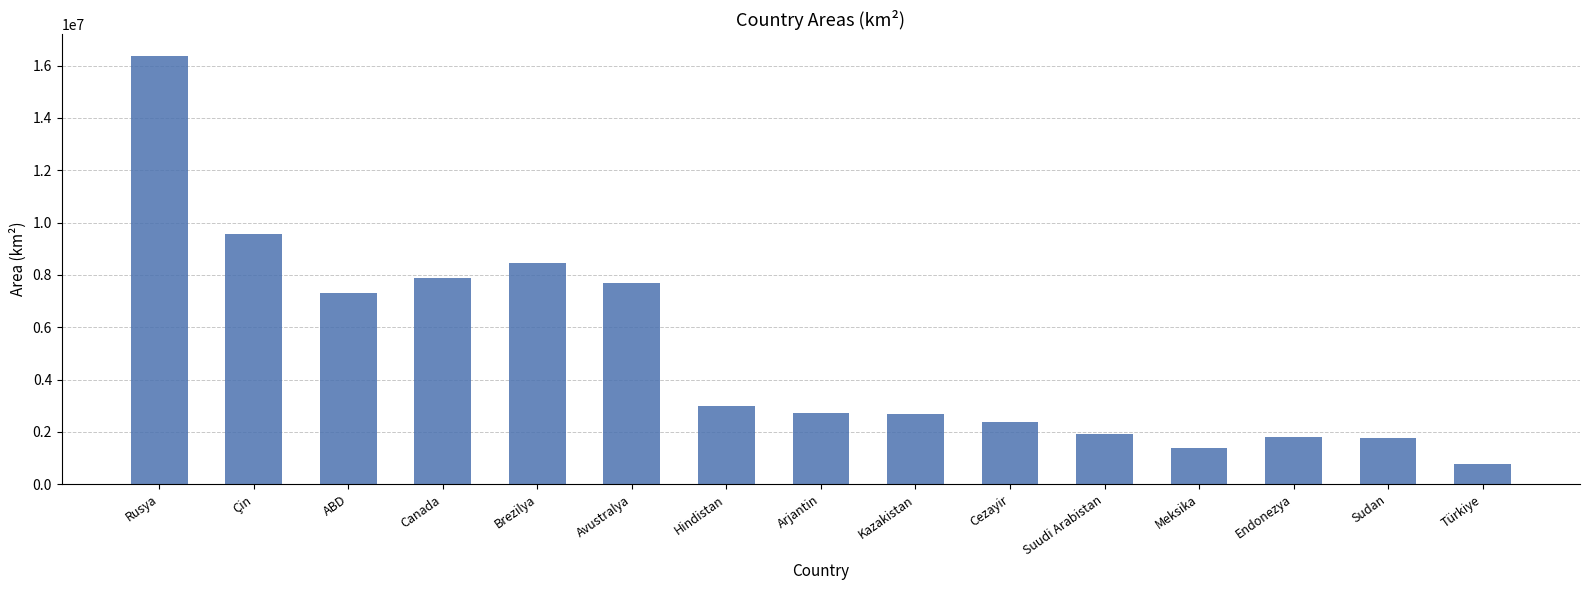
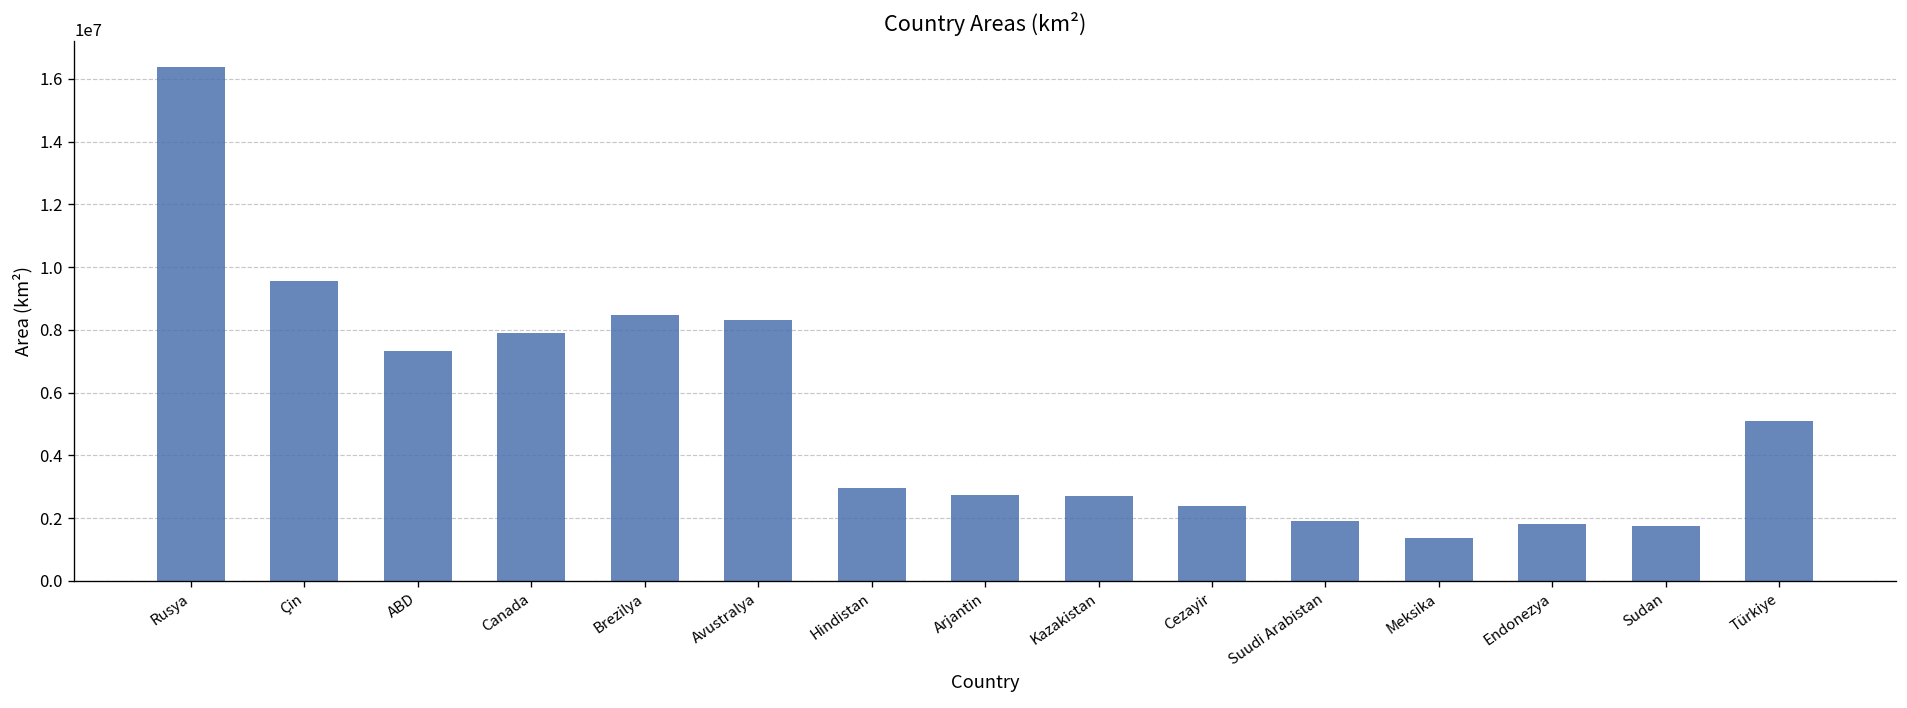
Avustralya: 7700000 -> 8300000
Türkiye: 800000 -> 5100000
